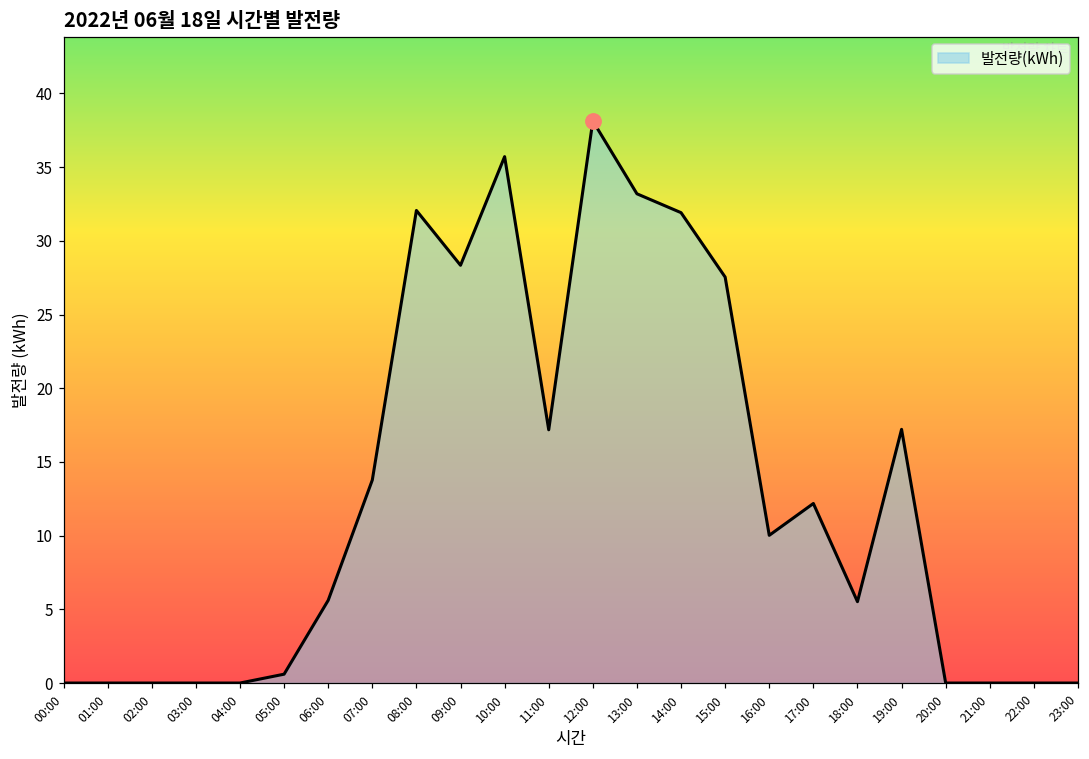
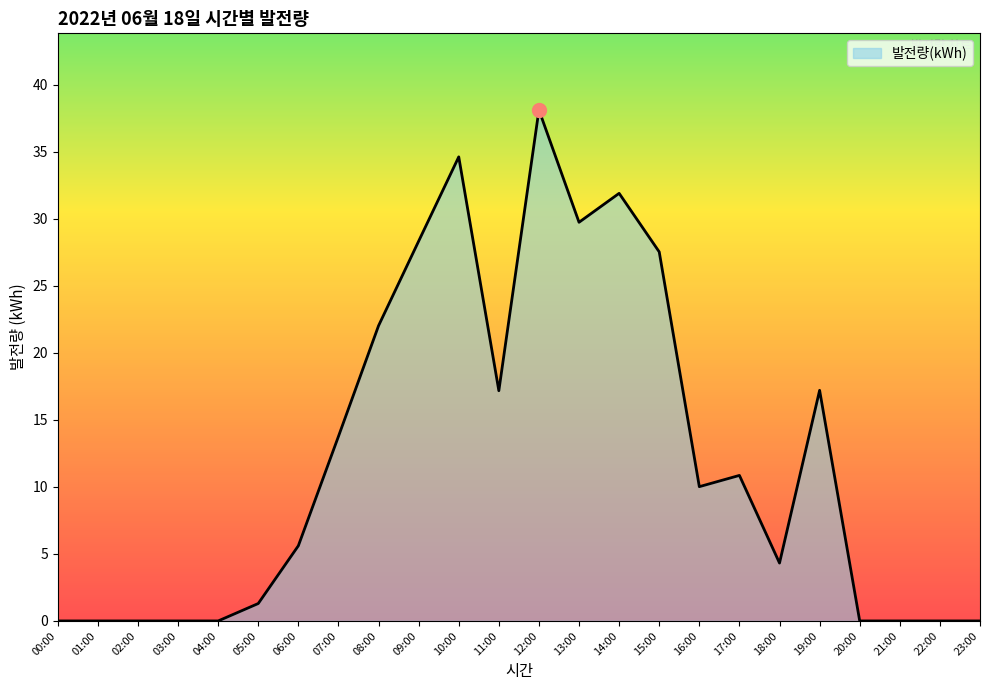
발전량(kWh), 05:00: 0.6 -> 1.3
발전량(kWh), 08:00: 32.1 -> 22.0
발전량(kWh), 10:00: 35.7 -> 34.6
발전량(kWh), 13:00: 33.2 -> 29.8
발전량(kWh), 17:00: 12.2 -> 10.9
발전량(kWh), 18:00: 5.5 -> 4.3
